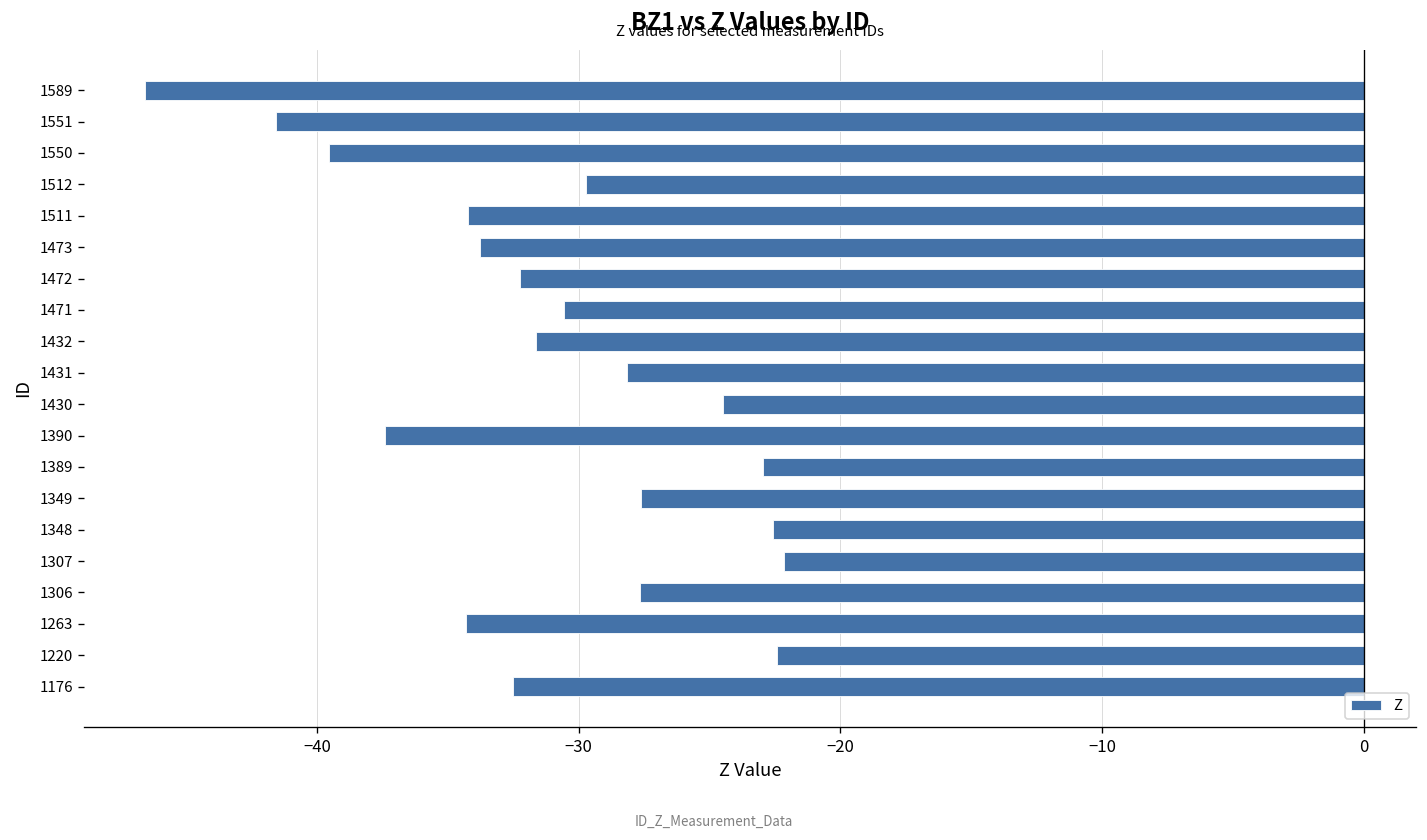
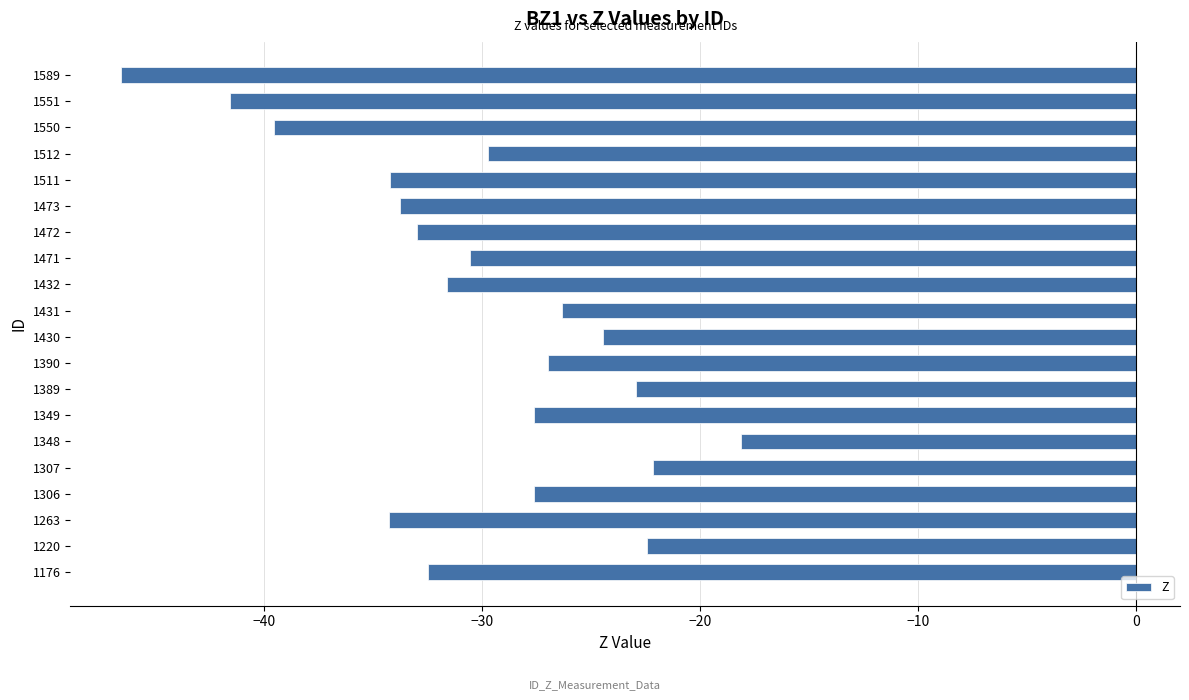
1472: -32.3 -> -33.0
1431: -28.1 -> -26.3
1390: -37.4 -> -27.0
1348: -22.6 -> -18.1
